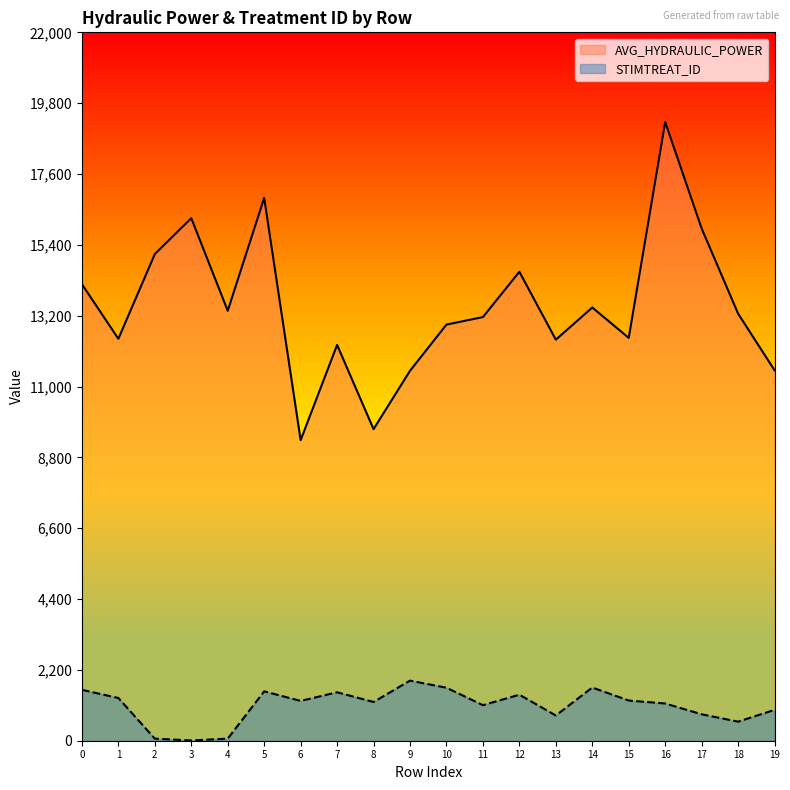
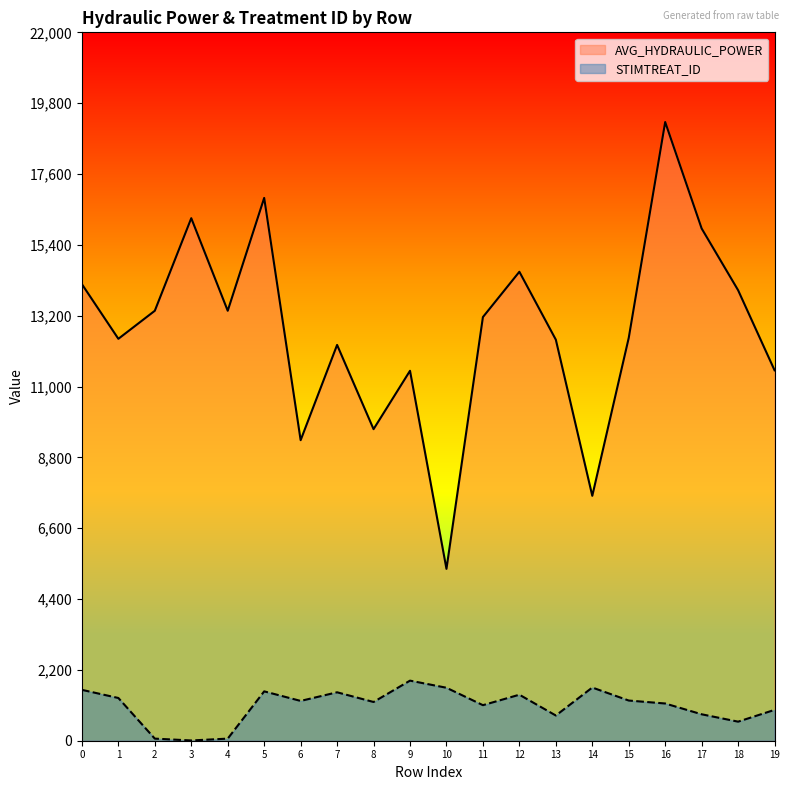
AVG_HYDRAULIC_POWER, 2: 15,100 -> 13,400
AVG_HYDRAULIC_POWER, 10: 12,900 -> 5,300
AVG_HYDRAULIC_POWER, 14: 13,500 -> 7,600
AVG_HYDRAULIC_POWER, 18: 13,300 -> 14,000
